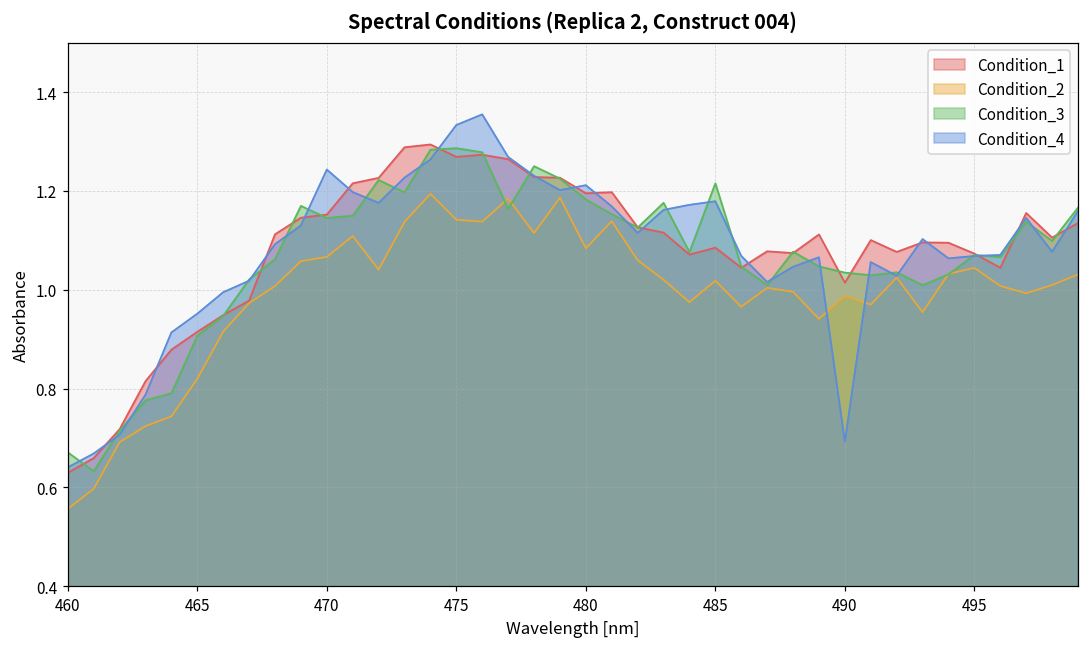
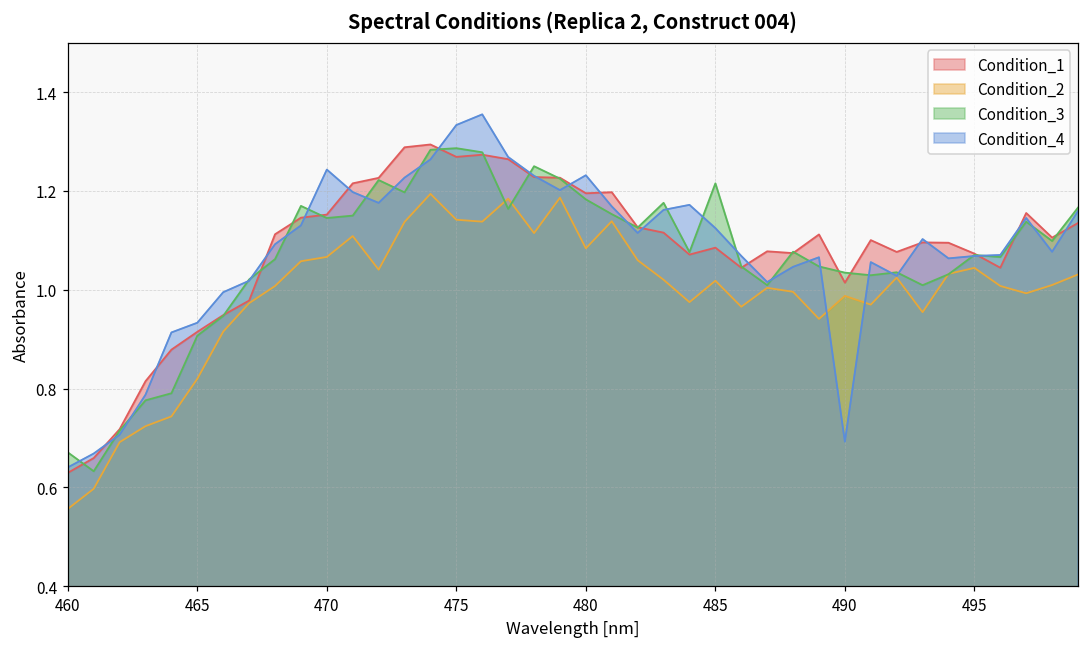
Condition_4, 465: 0.95 -> 0.93
Condition_4, 480: 1.21 -> 1.23
Condition_4, 485: 1.18 -> 1.12
